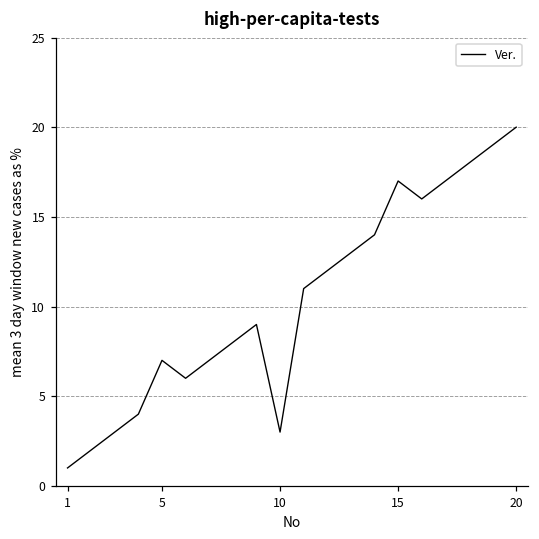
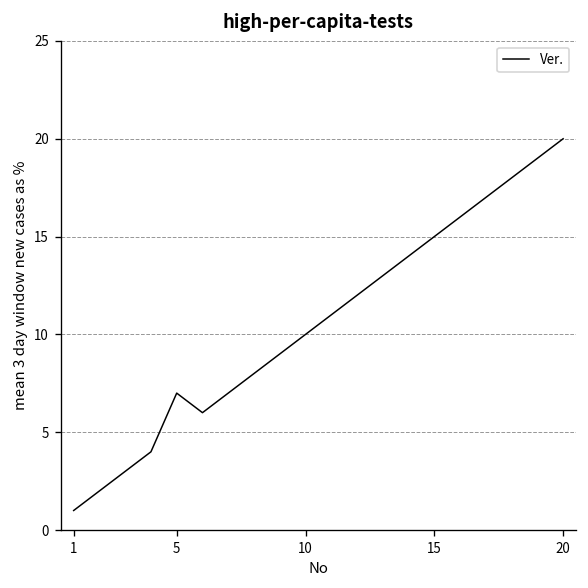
10: 3 -> 10
15: 17 -> 15
